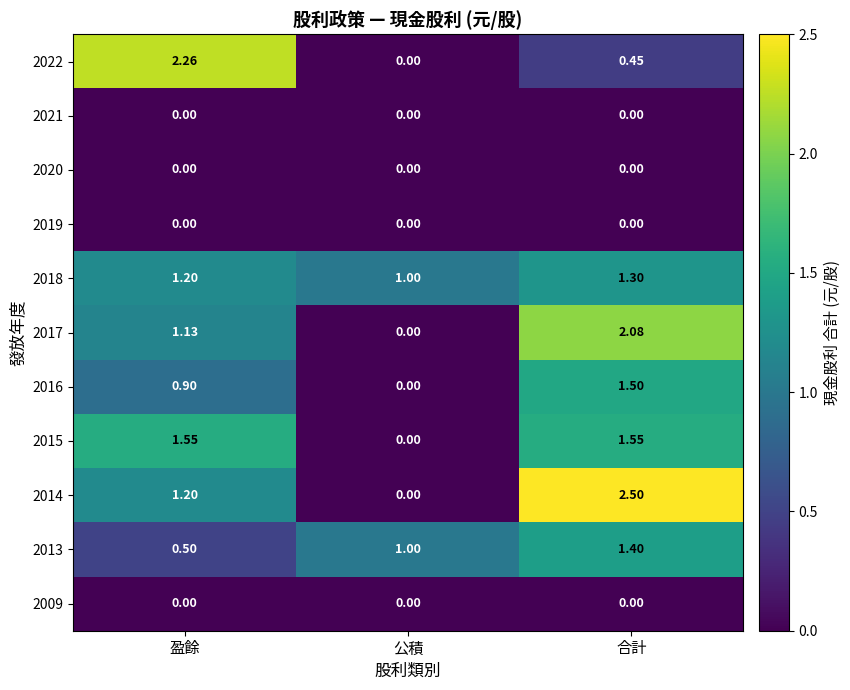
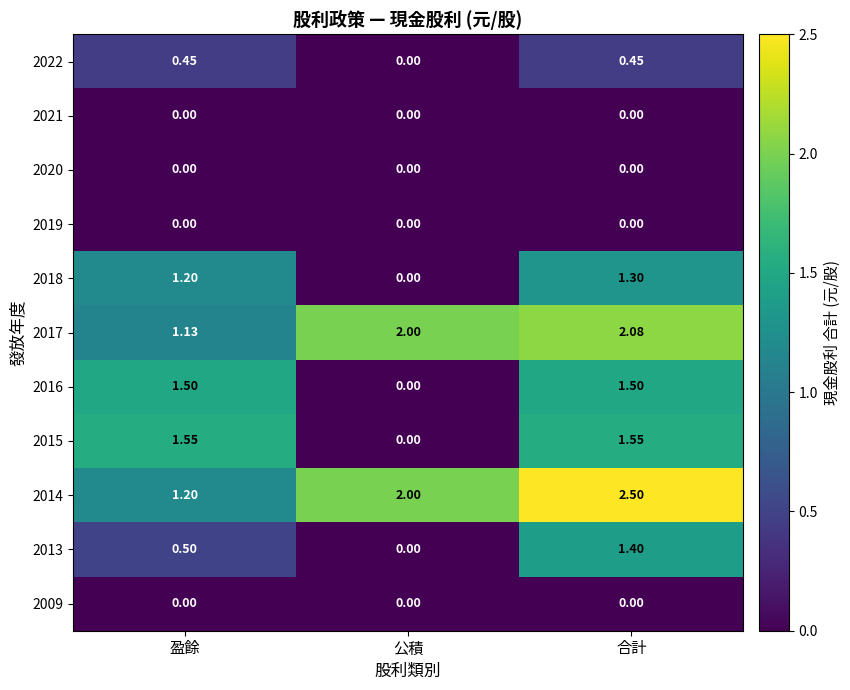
2022, 盈餘: 2.26 -> 0.45
2018, 公積: 1.00 -> 0.00
2017, 公積: 0.00 -> 2.00
2016, 盈餘: 0.90 -> 1.50
2014, 公積: 0.00 -> 2.00
2013, 公積: 1.00 -> 0.00
